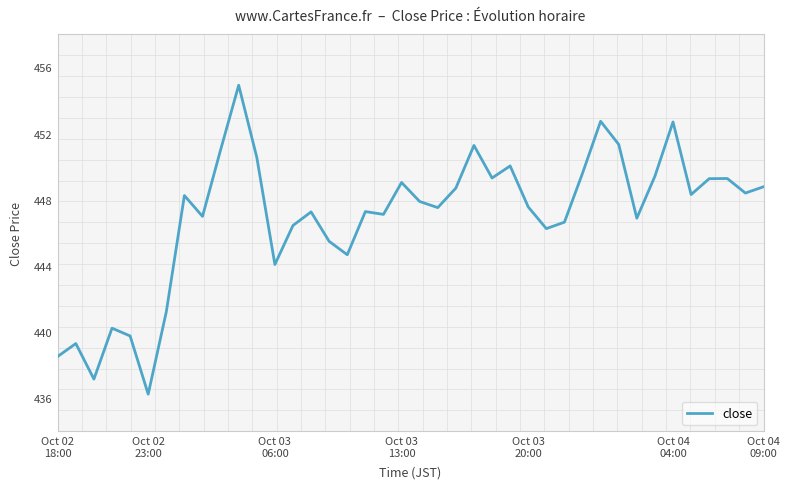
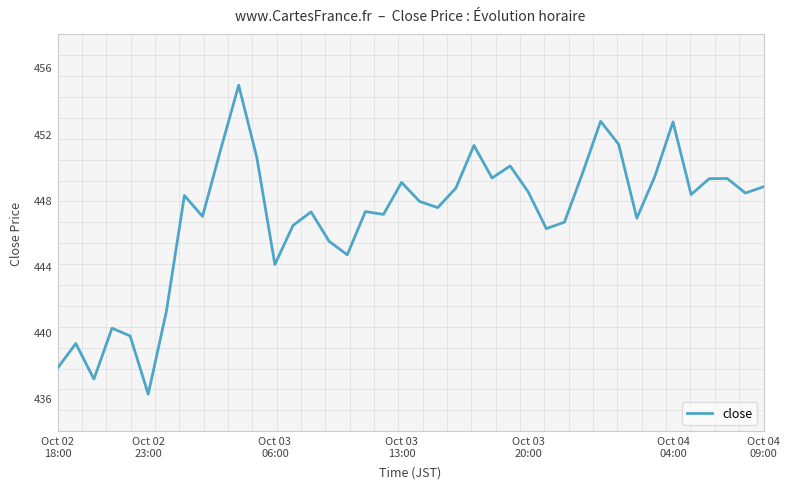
Oct 02 18:00: 438.5 -> 437.8
Oct 03 20:00: 447.6 -> 448.5
